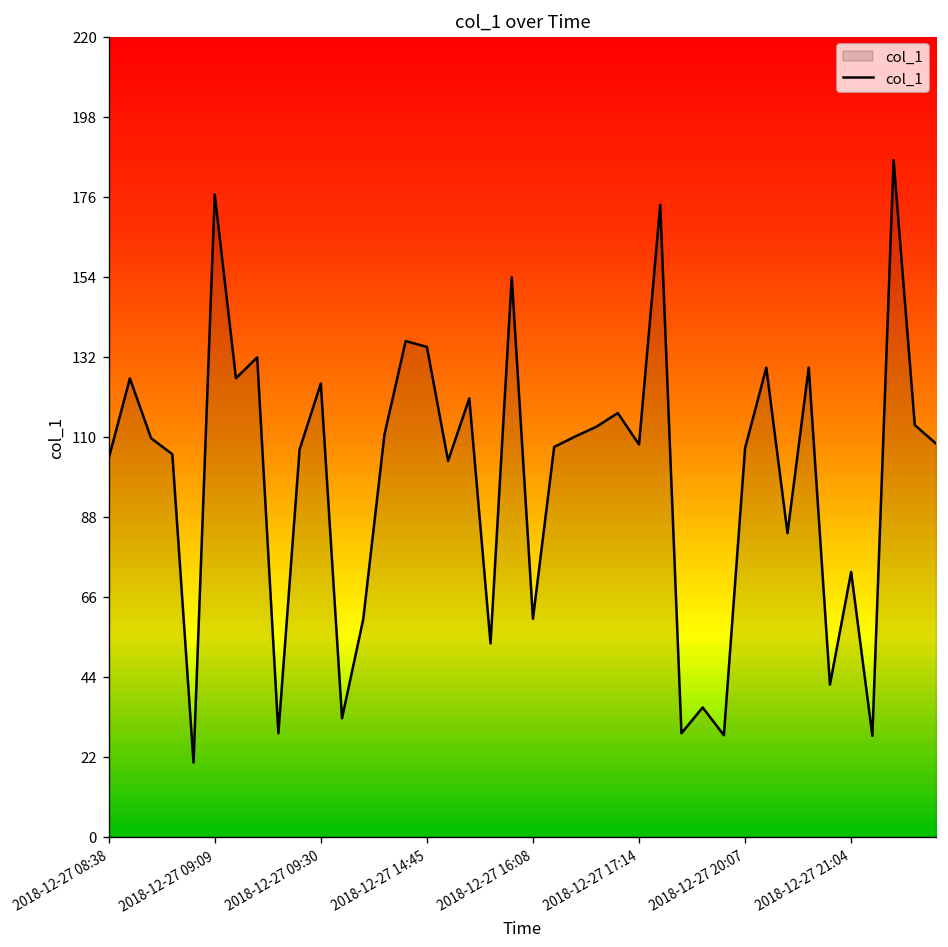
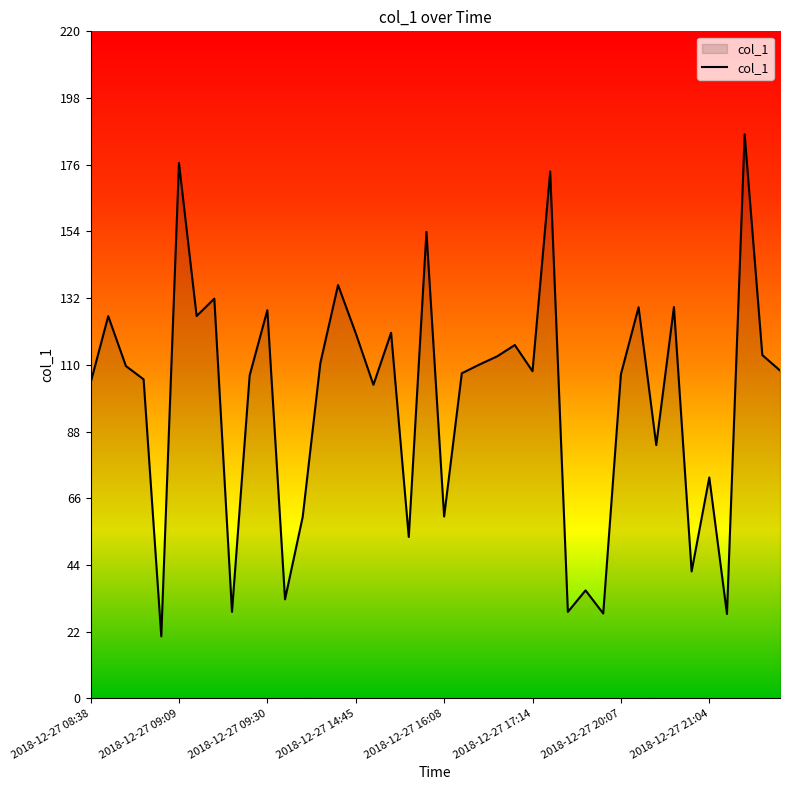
2018-12-27 09:30: 125 -> 128
2018-12-27 14:45: 135 -> 120
